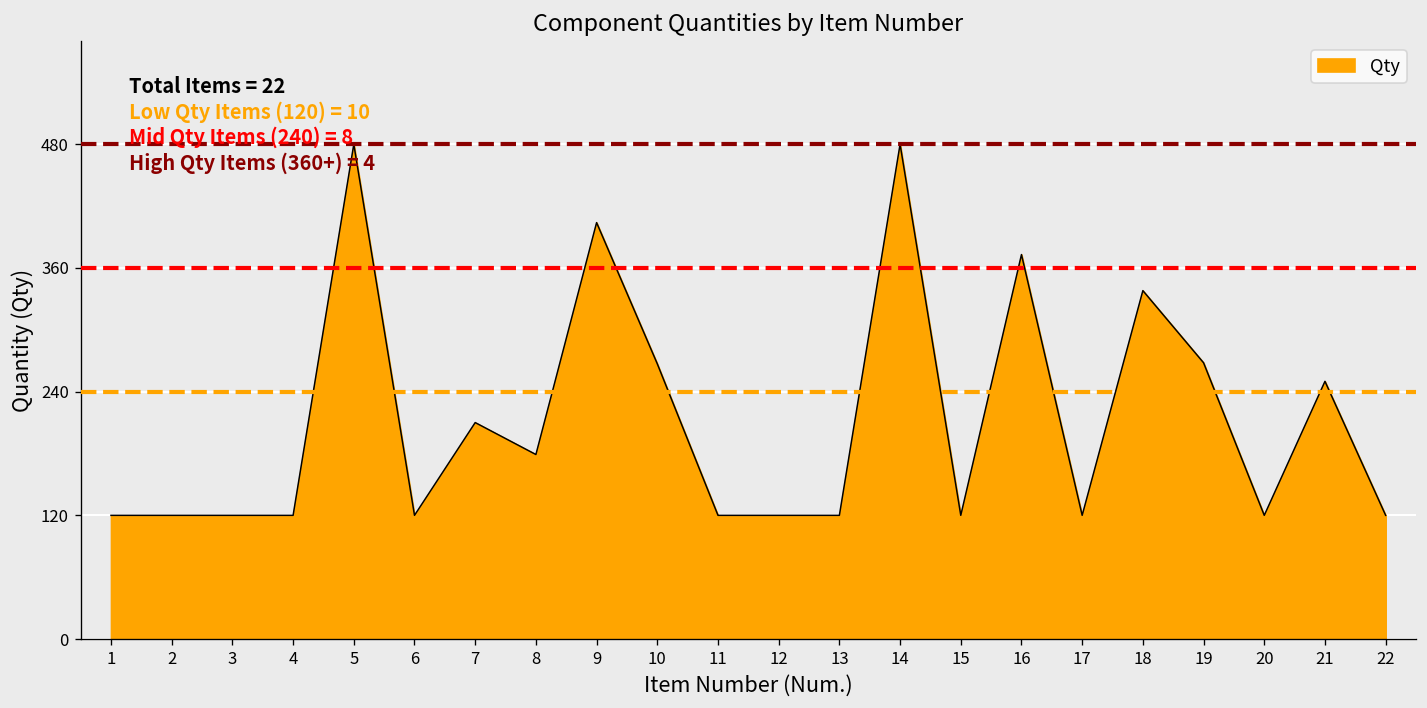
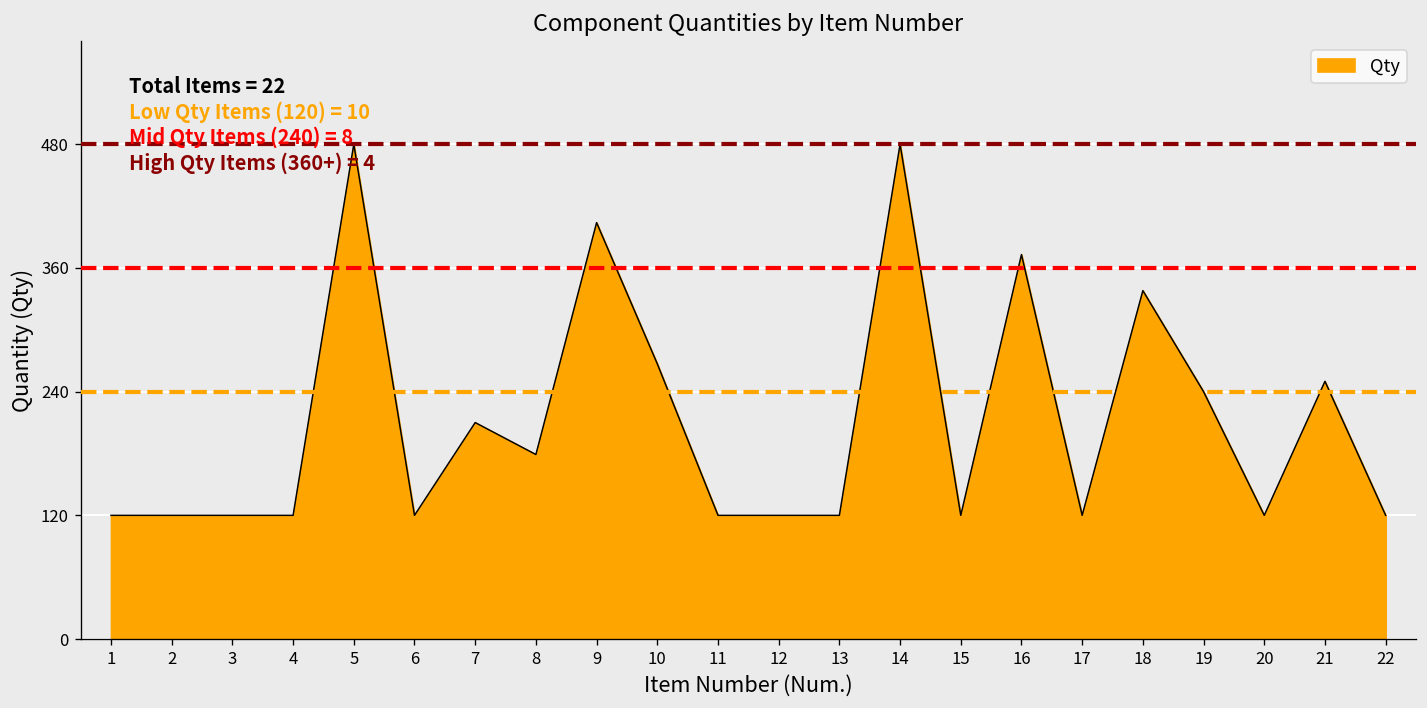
19: 270 -> 240
